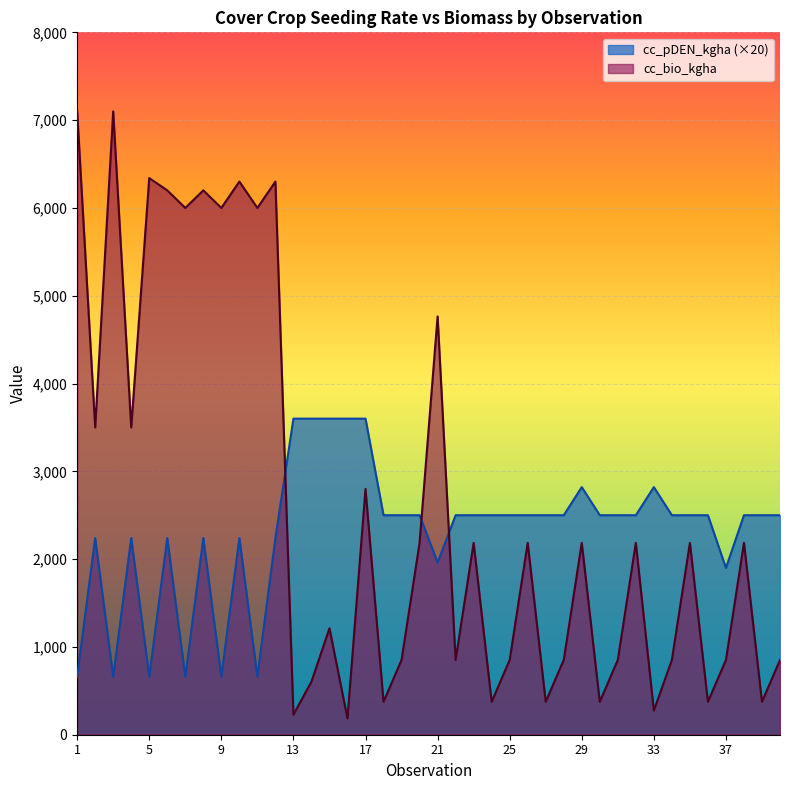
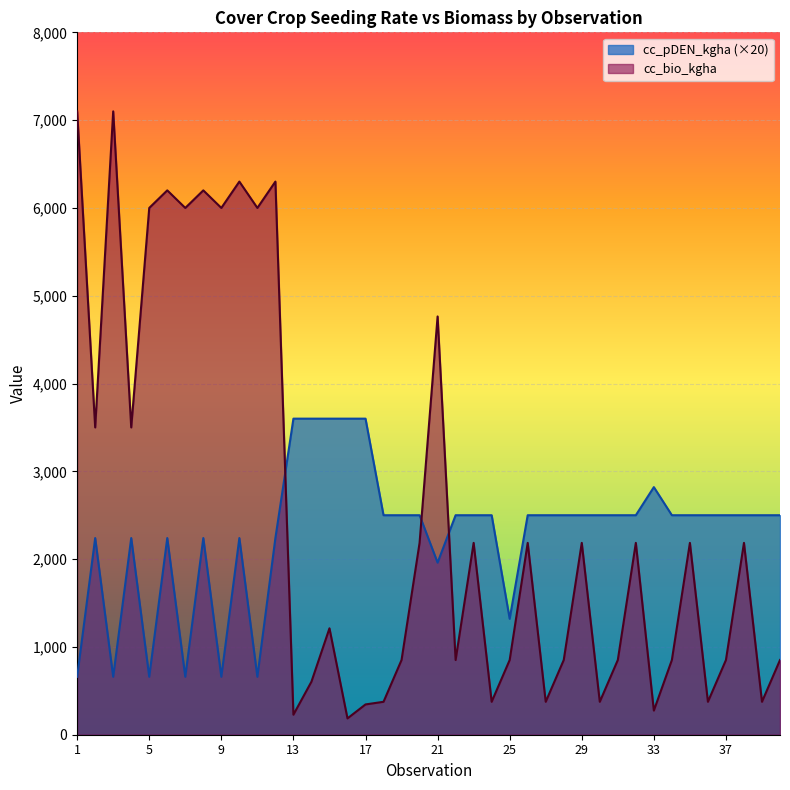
cc_bio_kgha, 5: 6,300 -> 6,000
cc_bio_kgha, 17: 2,800 -> 300
cc_pDEN_kgha (×20), 25: 2,500 -> 1,300
cc_pDEN_kgha (×20), 29: 2,800 -> 2,500
cc_pDEN_kgha (×20), 37: 1,900 -> 2,500
